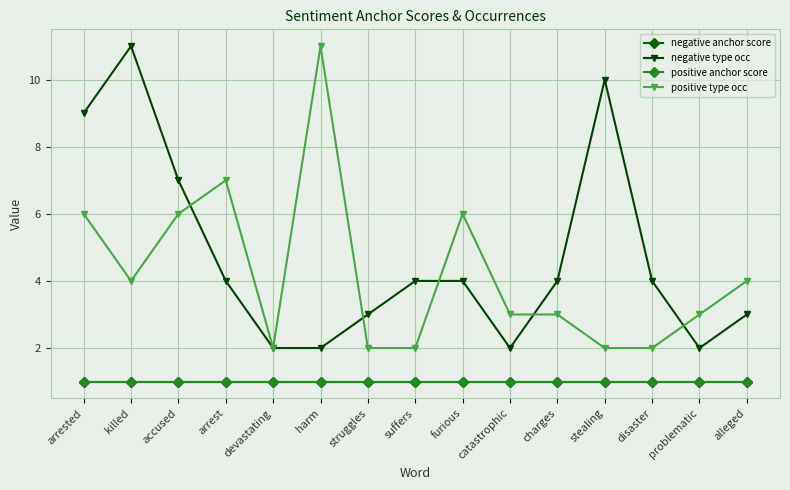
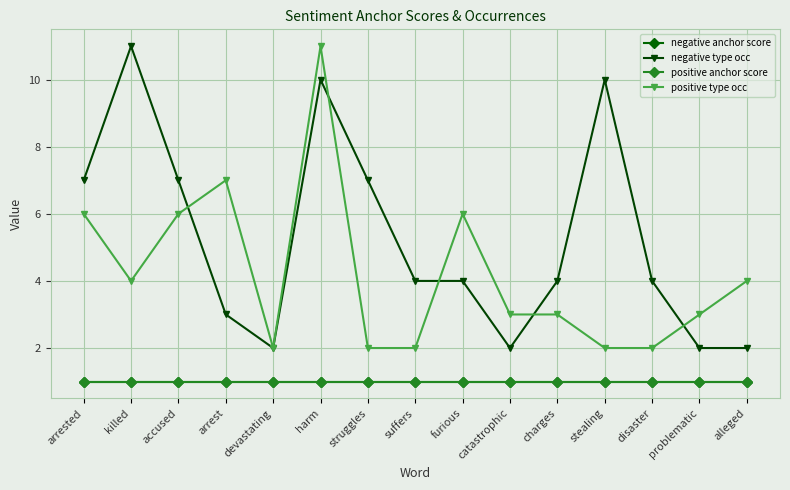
negative type occ, arrested: 9 -> 7
negative type occ, arrest: 4 -> 3
negative type occ, harm: 2 -> 10
negative type occ, struggles: 3 -> 7
negative type occ, alleged: 3 -> 2
